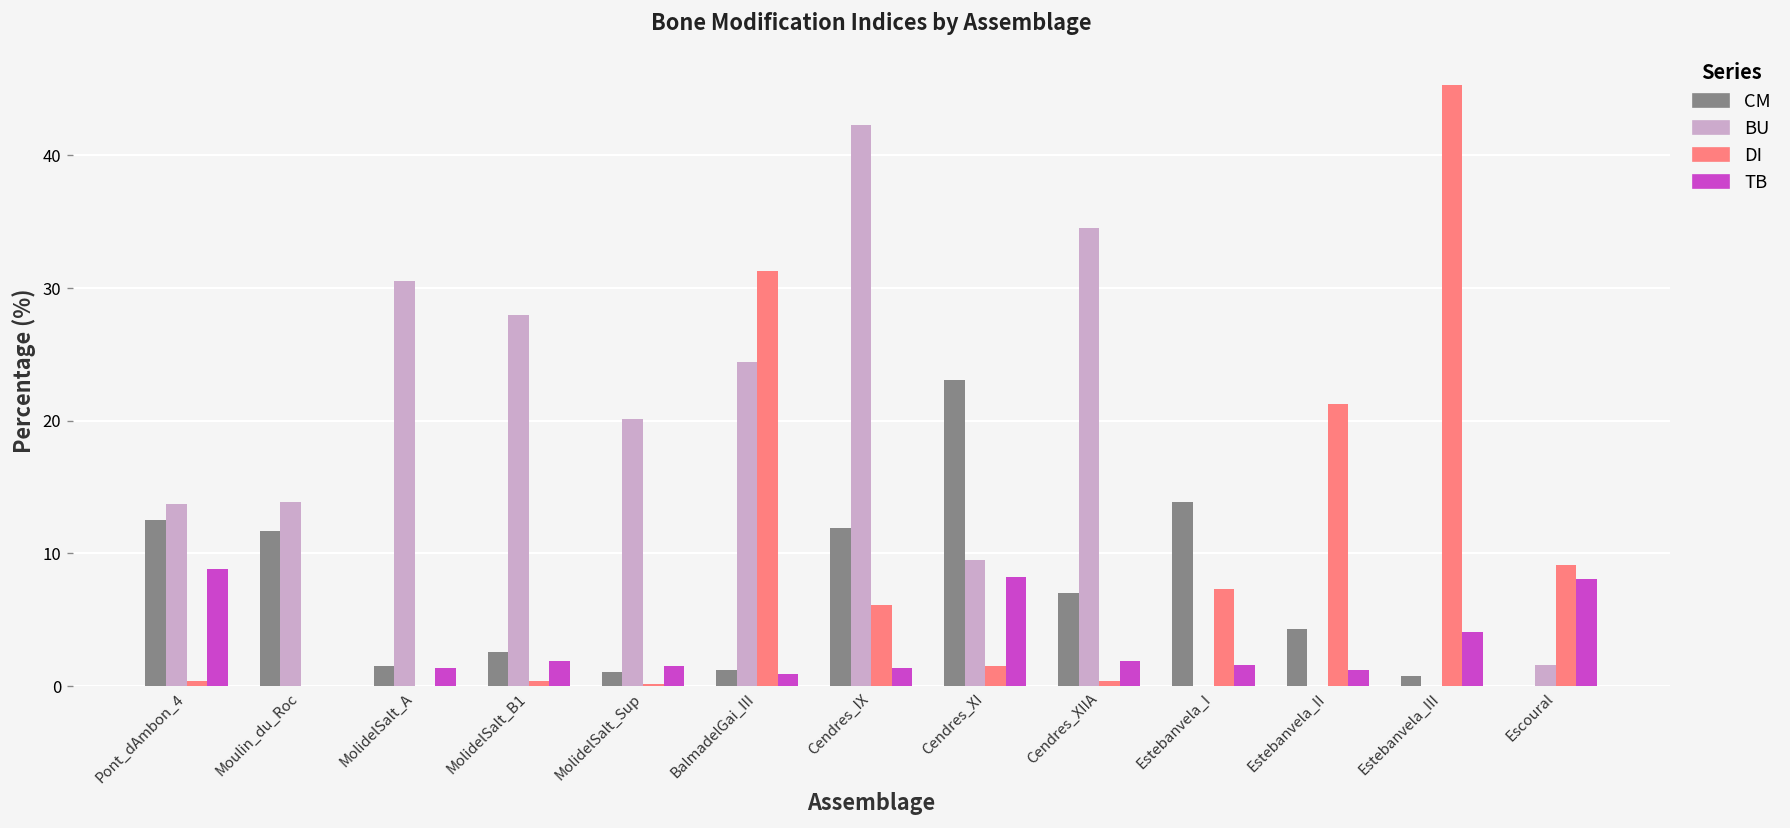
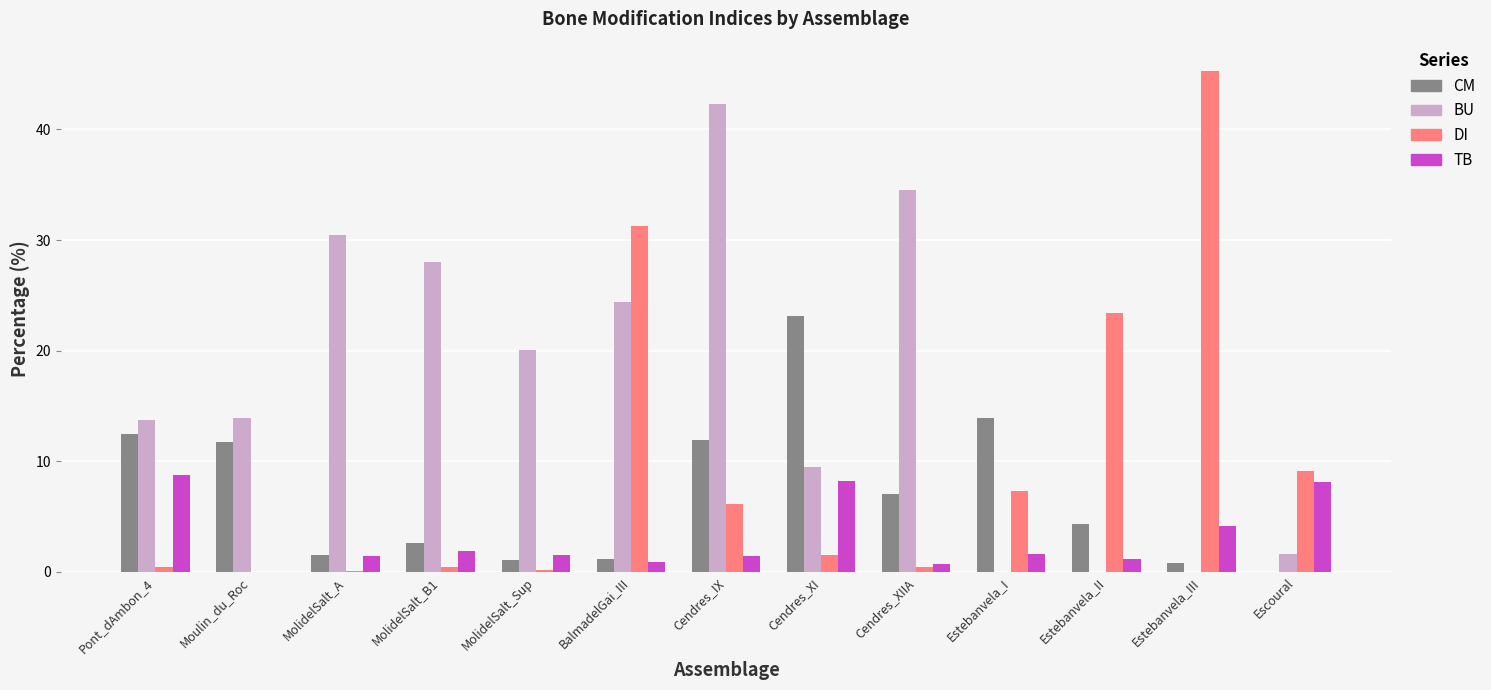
TB, Cendres_XIIA: 1.9 -> 0.7
DI, Estebanvela_II: 21.3 -> 23.4
